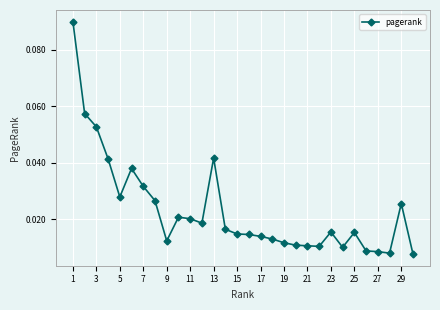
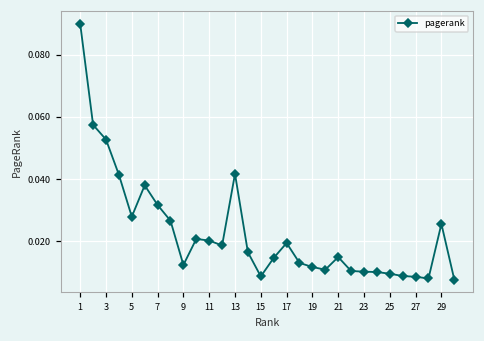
15: 0.015 -> 0.009
17: 0.014 -> 0.019
21: 0.011 -> 0.015
23: 0.015 -> 0.010
25: 0.015 -> 0.010
